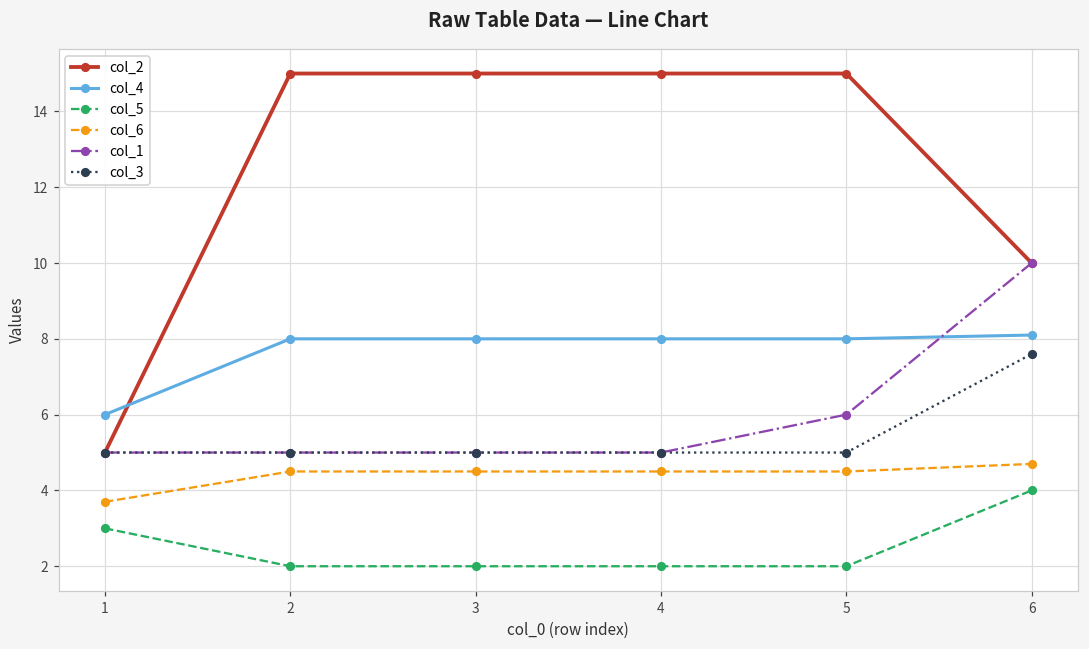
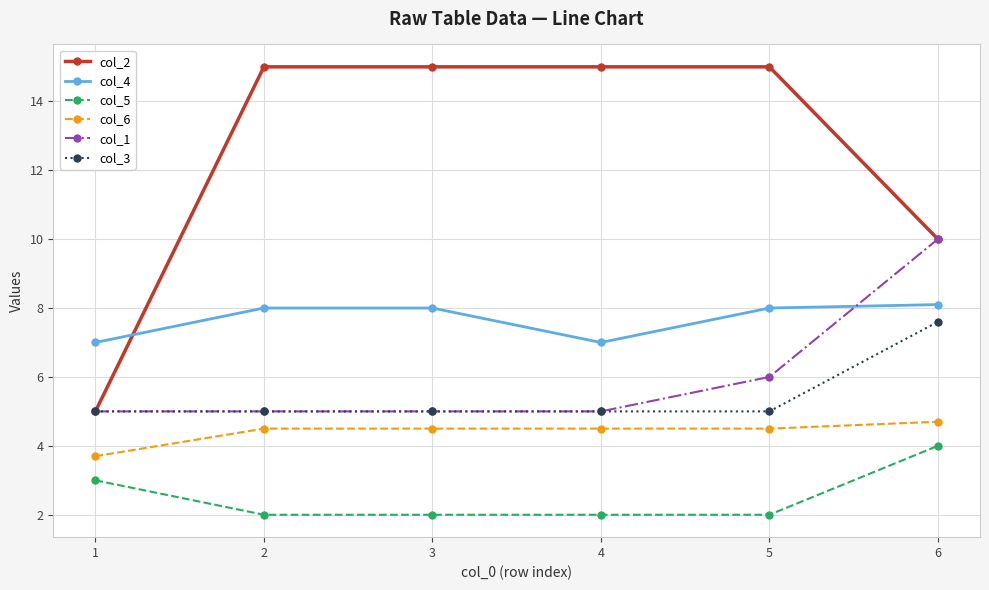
col_4, 1: 6 -> 7
col_4, 4: 8 -> 7
